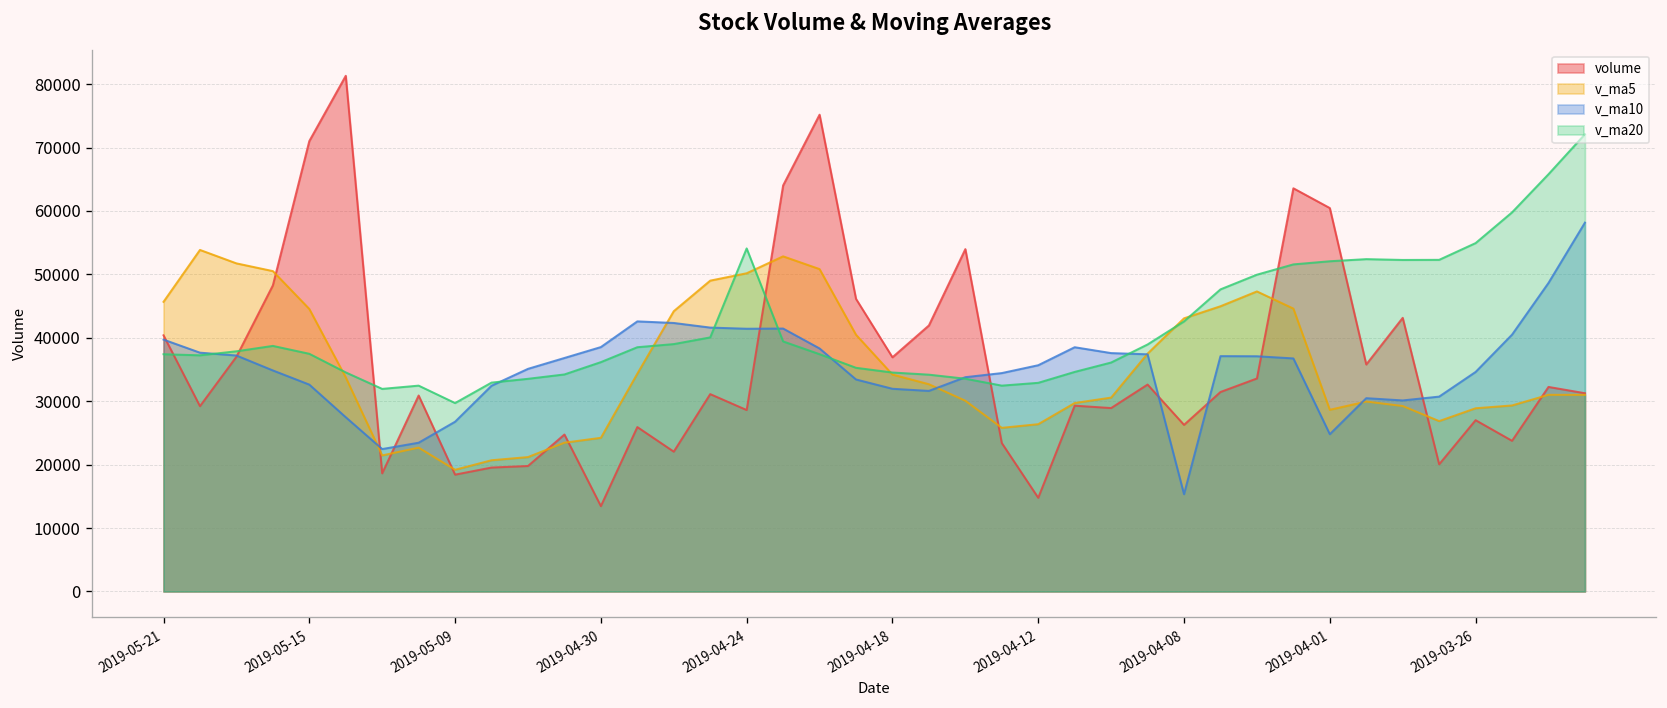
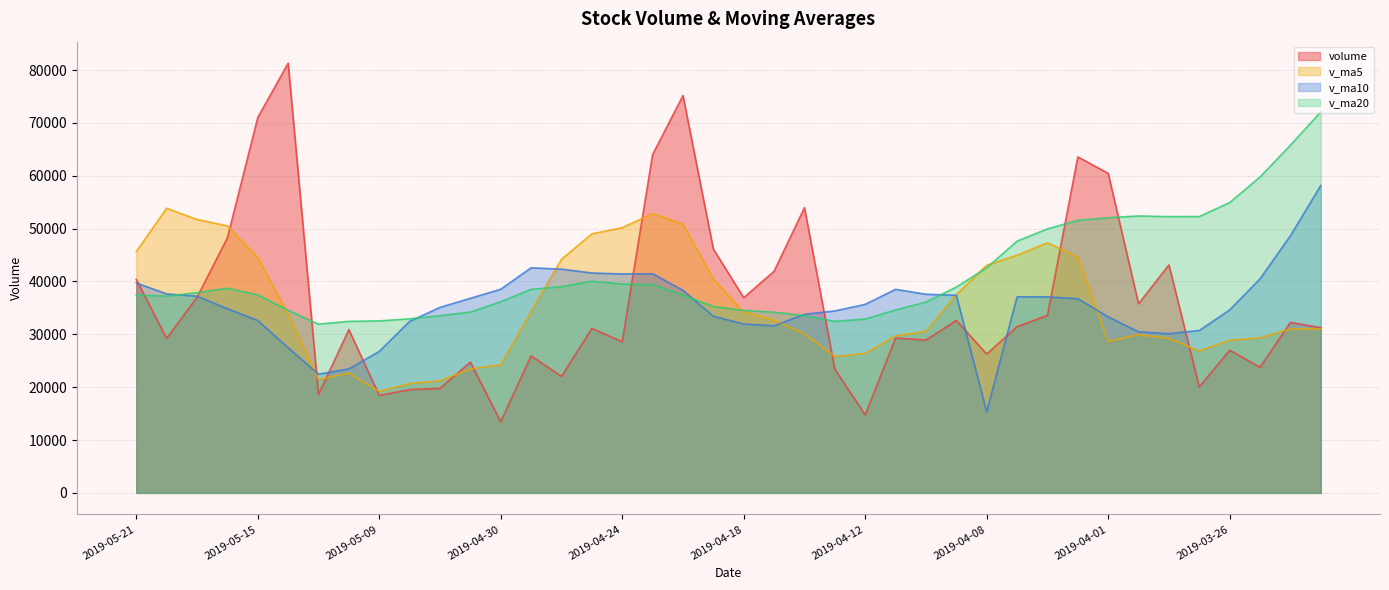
v_ma20, 2019-05-09: 30000 -> 33000
v_ma20, 2019-04-24: 54000 -> 40000
v_ma10, 2019-04-01: 25000 -> 33000
